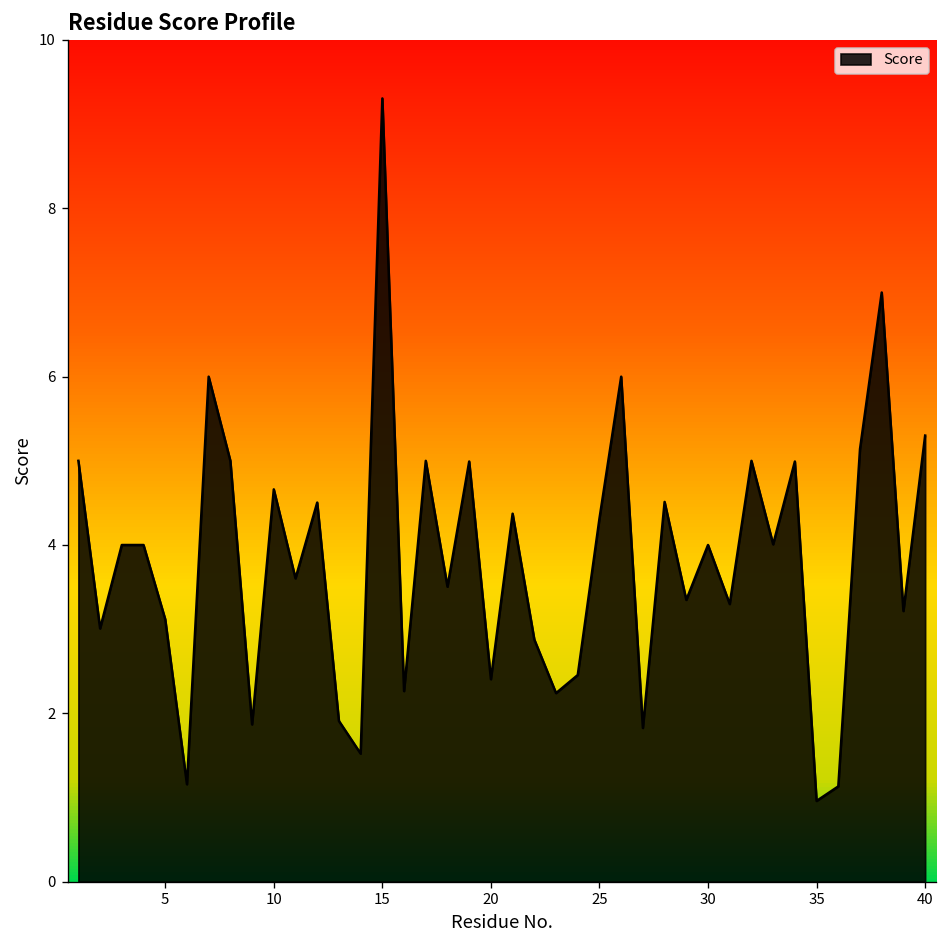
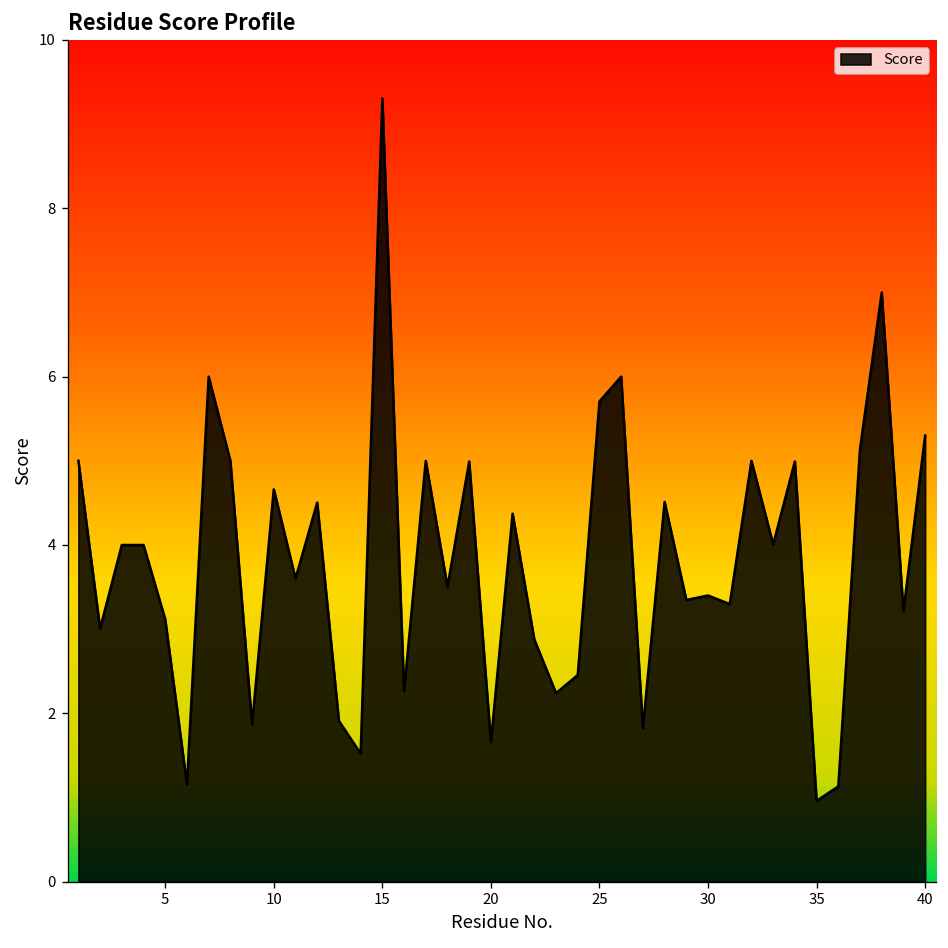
20: 2.4 -> 1.7
25: 4.3 -> 5.7
30: 4.0 -> 3.4
